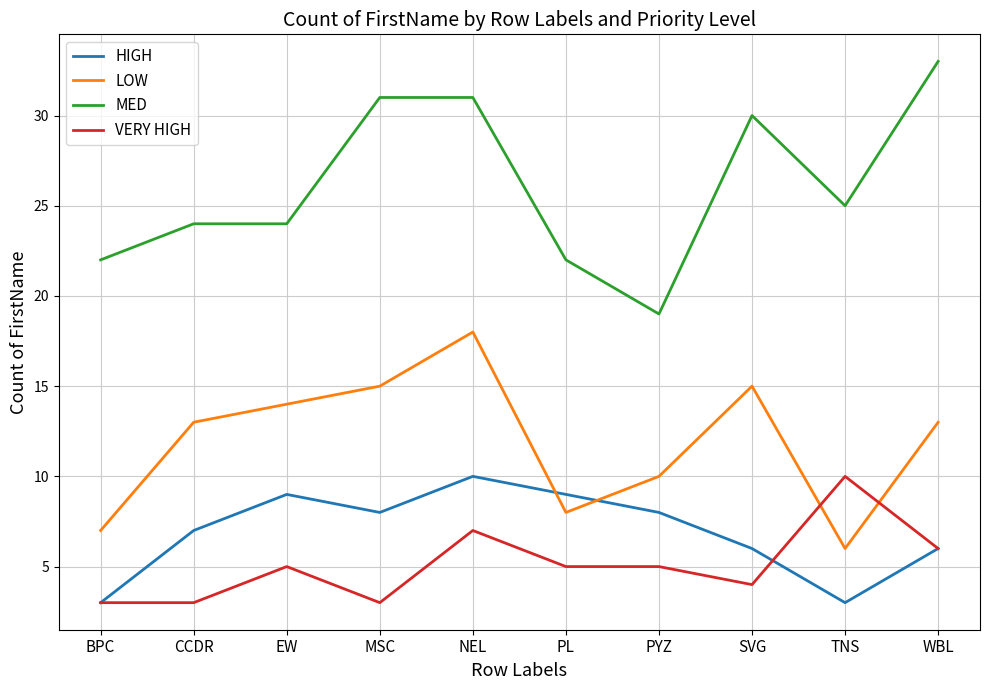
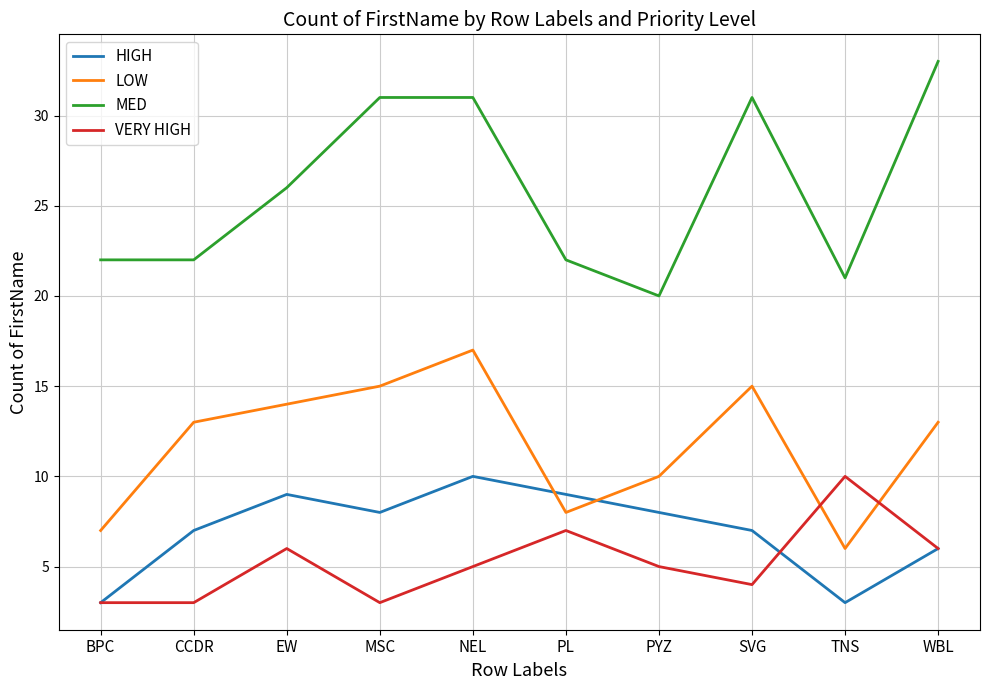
MED, CCDR: 24 -> 22
MED, EW: 24 -> 26
VERY HIGH, EW: 5 -> 6
LOW, NEL: 18 -> 17
VERY HIGH, NEL: 7 -> 5
VERY HIGH, PL: 5 -> 7
MED, PYZ: 19 -> 20
HIGH, SVG: 6 -> 7
MED, SVG: 30 -> 31
MED, TNS: 25 -> 21
